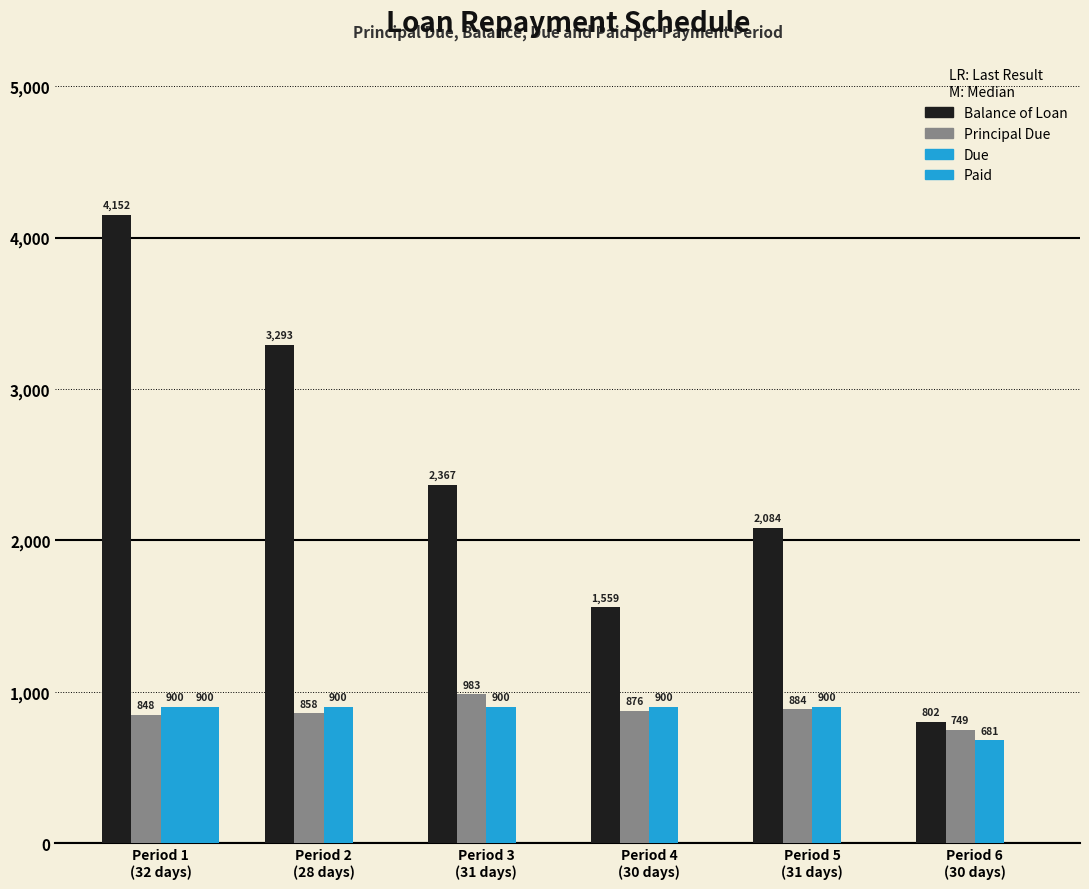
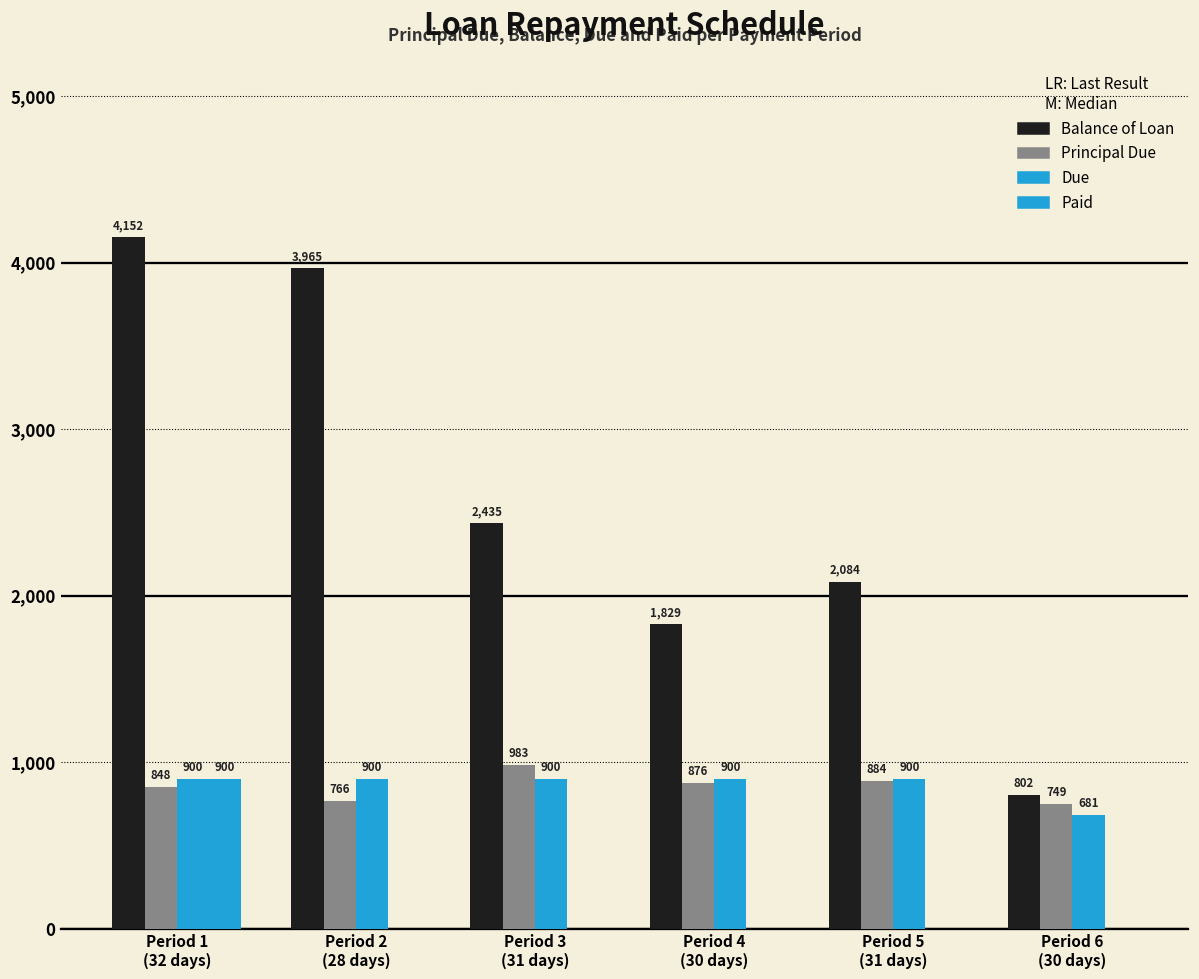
Balance of Loan, Period 2 (28 days): 3,293 -> 3,965
Principal Due, Period 2 (28 days): 858 -> 766
Balance of Loan, Period 3 (31 days): 2,367 -> 2,435
Balance of Loan, Period 4 (30 days): 1,559 -> 1,829
